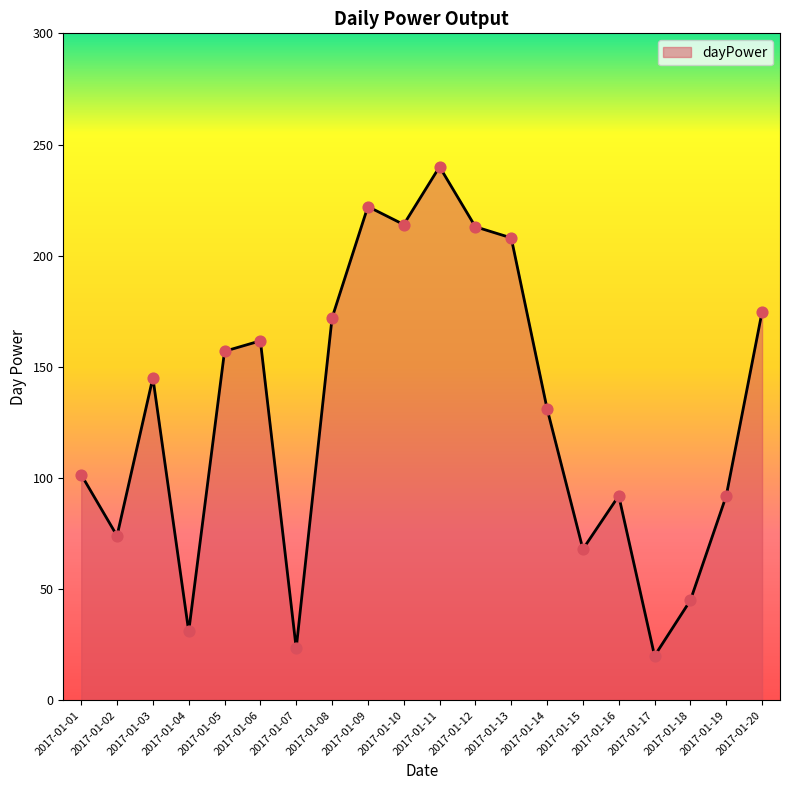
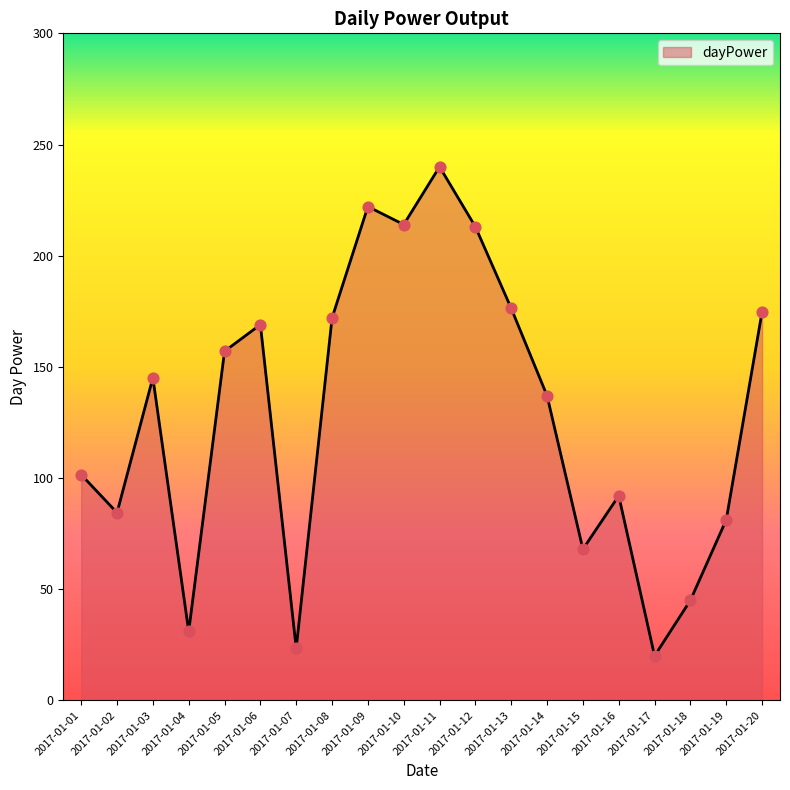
2017-01-02: 74 -> 84
2017-01-06: 162 -> 169
2017-01-13: 208 -> 176
2017-01-14: 131 -> 137
2017-01-19: 92 -> 81
